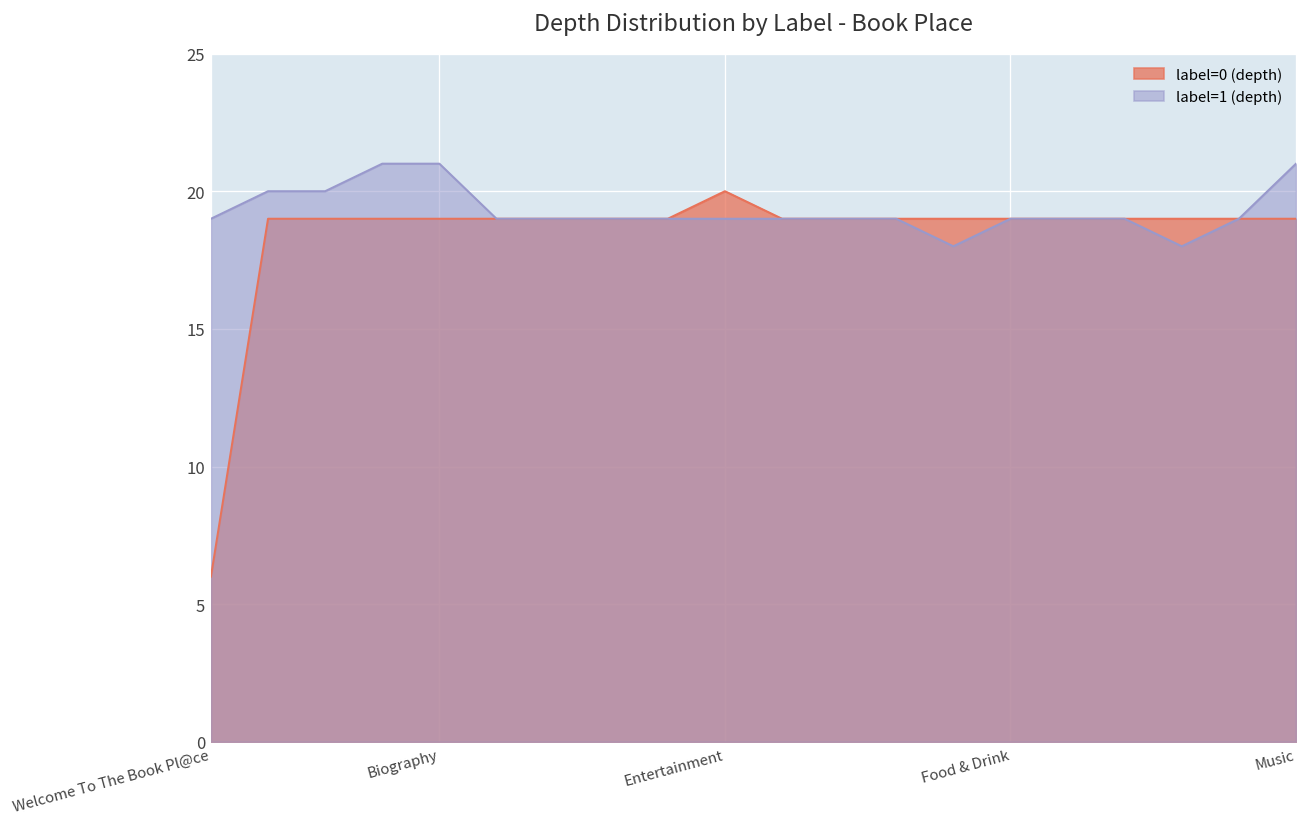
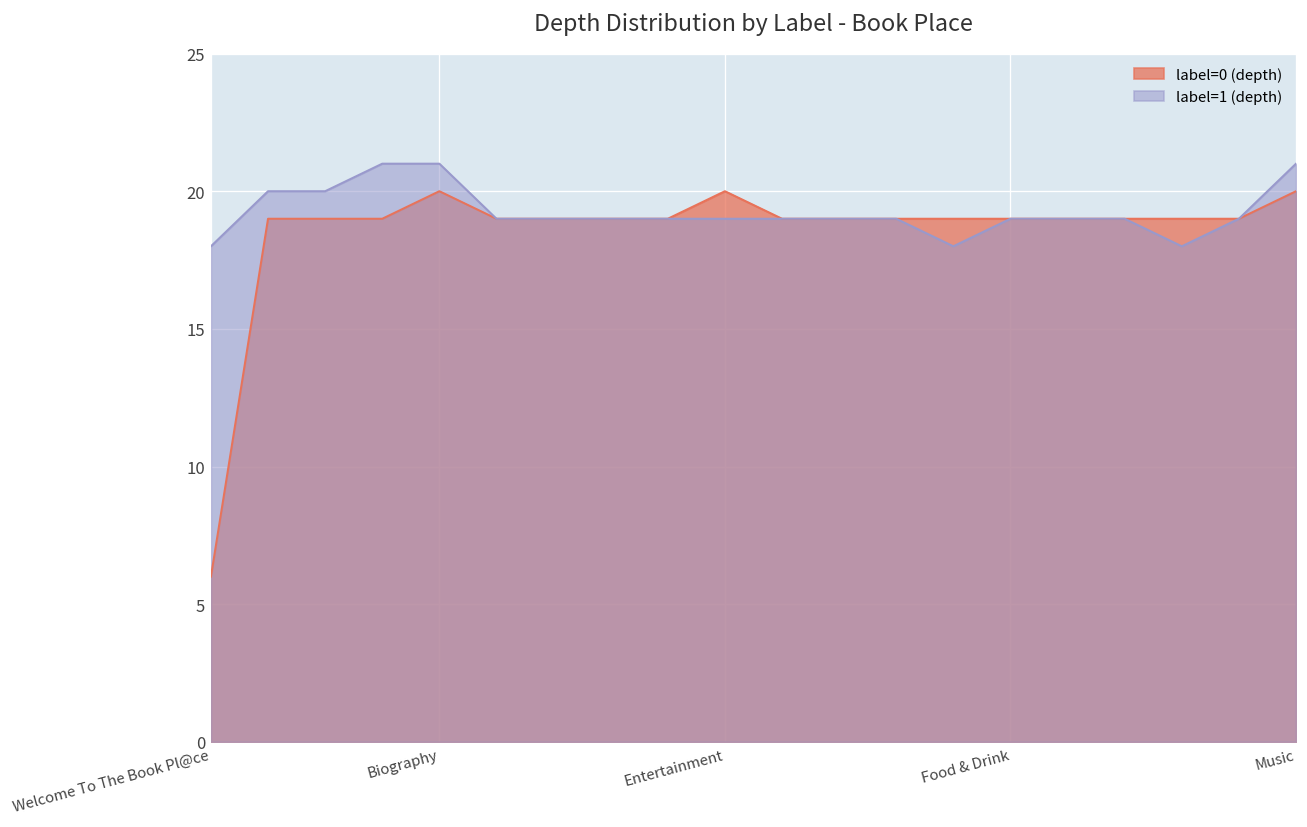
label=1 (depth), Welcome To The Book Pl@ce: 19 -> 18
label=0 (depth), Biography: 19 -> 20
label=0 (depth), Music: 19 -> 20
